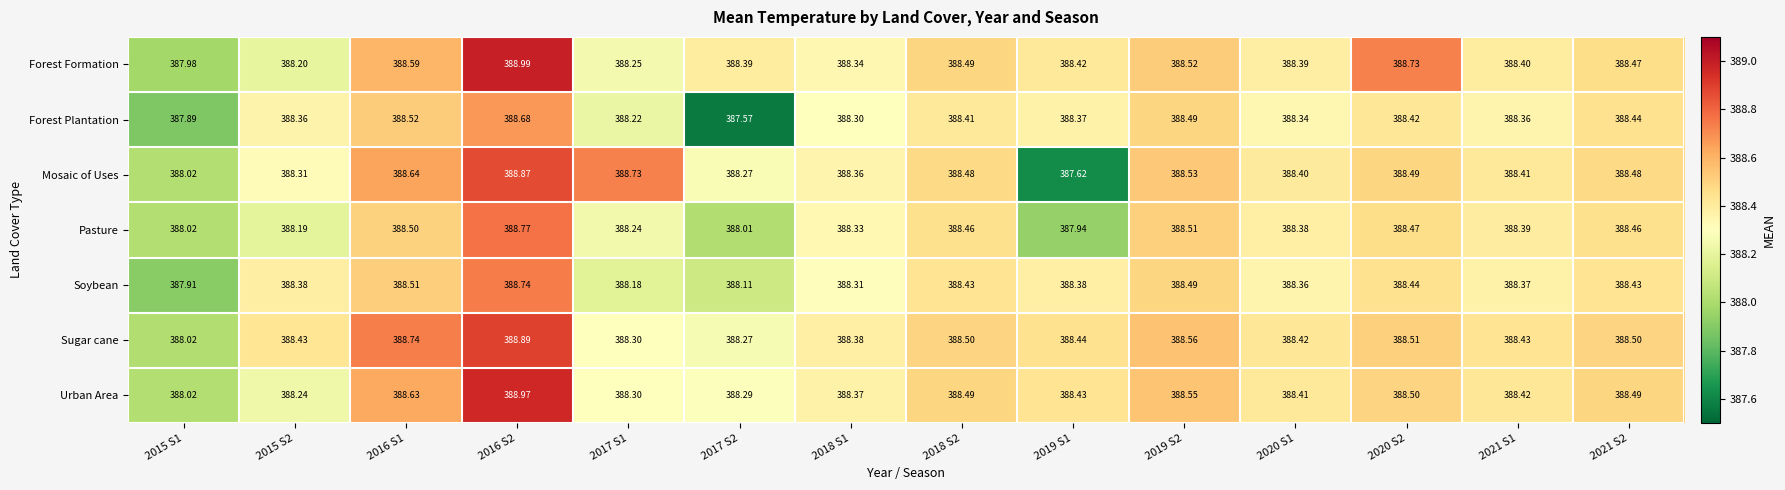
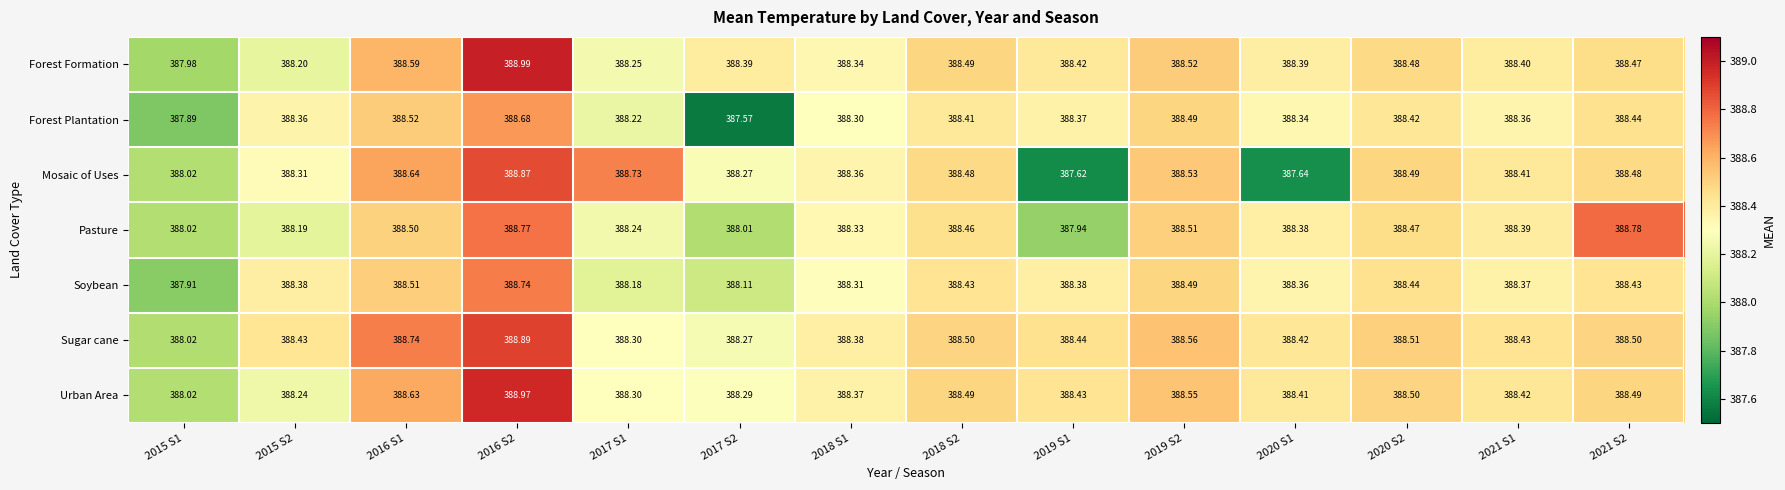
Forest Formation, 2020 S2: 388.73 -> 388.48
Mosaic of Uses, 2020 S1: 388.40 -> 387.64
Pasture, 2021 S2: 388.46 -> 388.78
